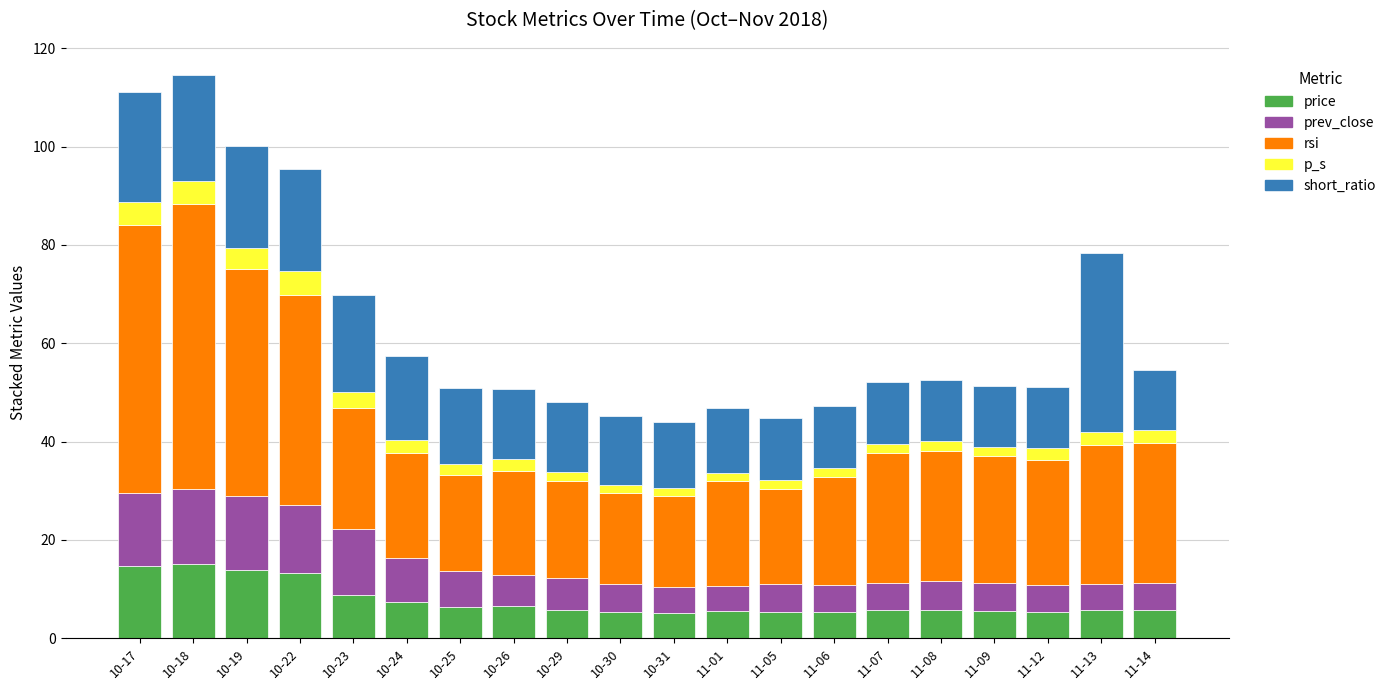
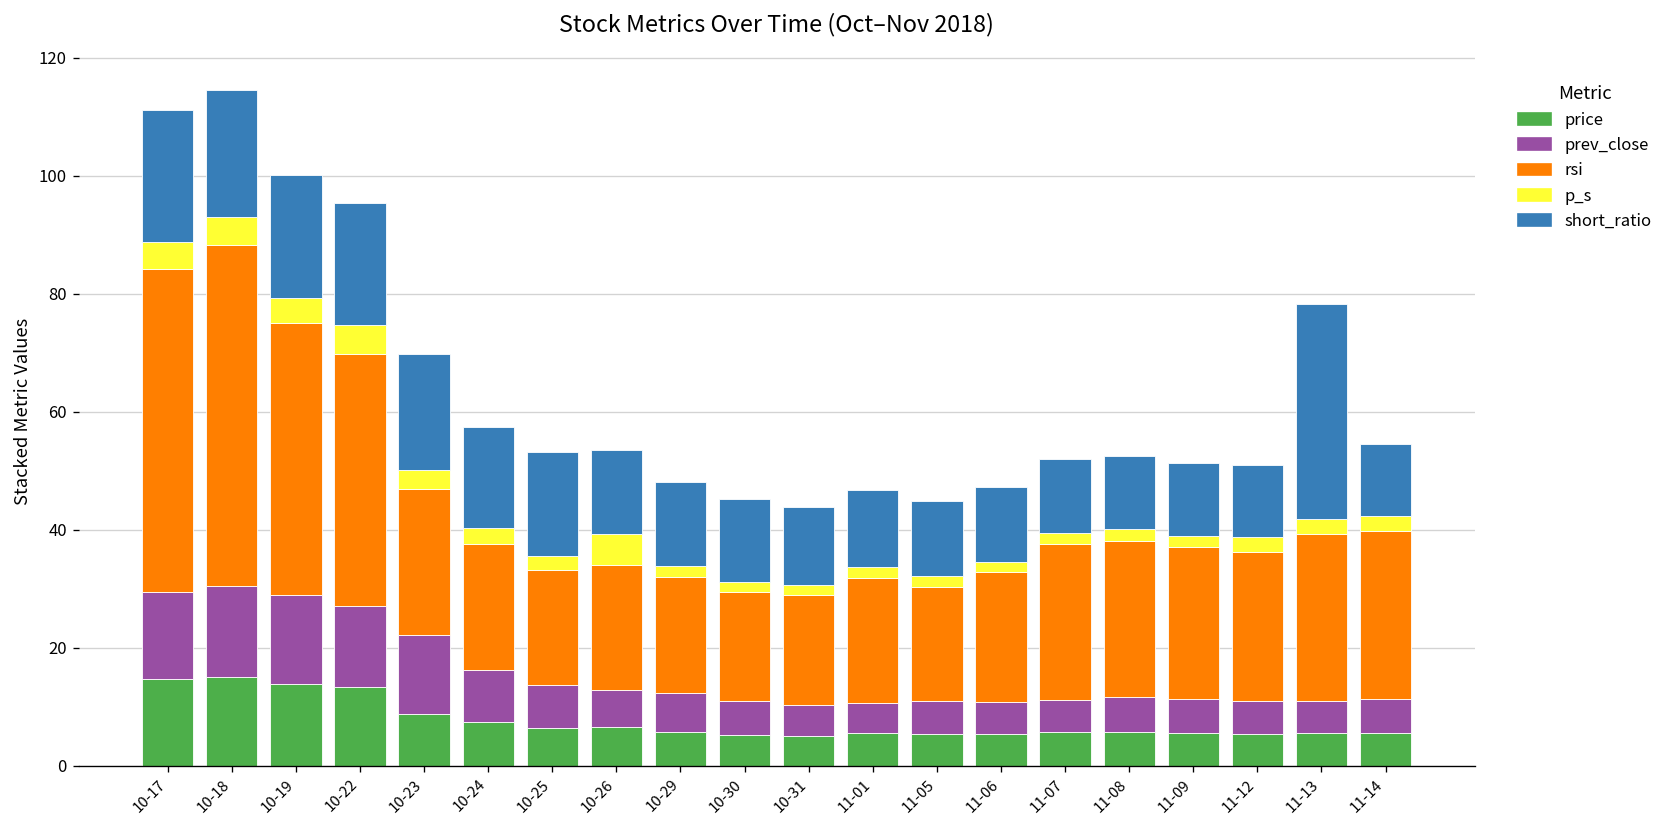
short_ratio, 10-25: 15 -> 18
p_s, 10-26: 2 -> 5
